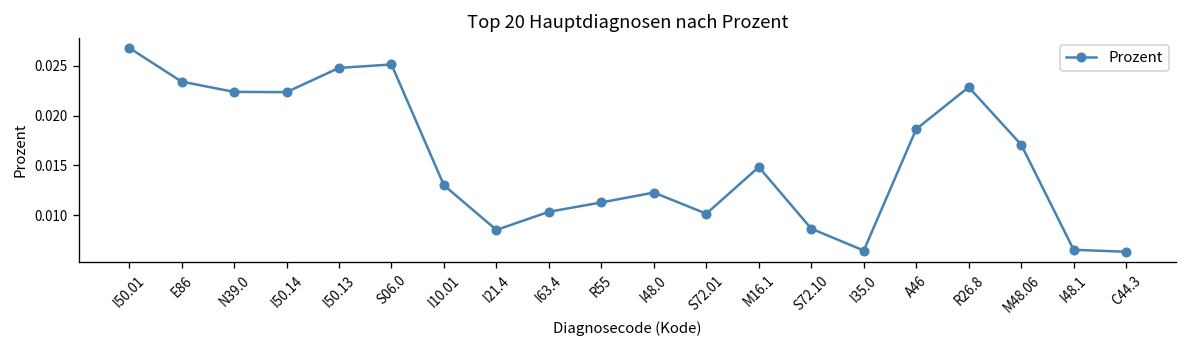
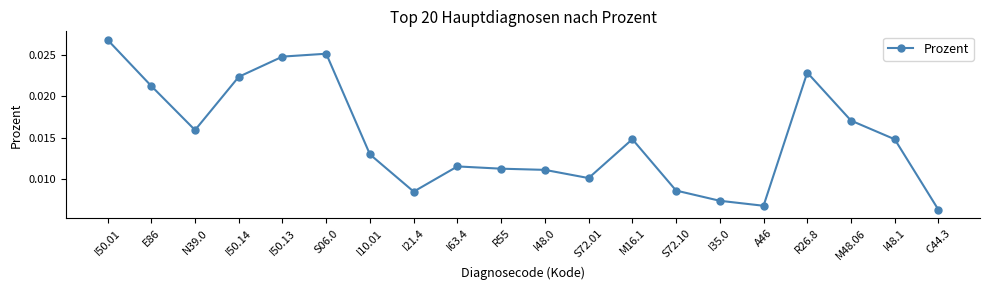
E86: 0.023 -> 0.021
N39.0: 0.022 -> 0.016
I63.4: 0.010 -> 0.012
I48.0: 0.012 -> 0.011
I35.0: 0.006 -> 0.007
A46: 0.019 -> 0.007
I48.1: 0.007 -> 0.015
